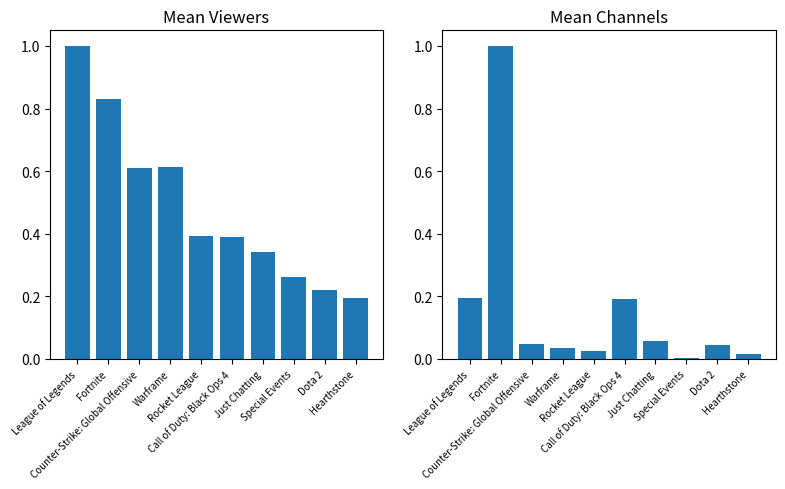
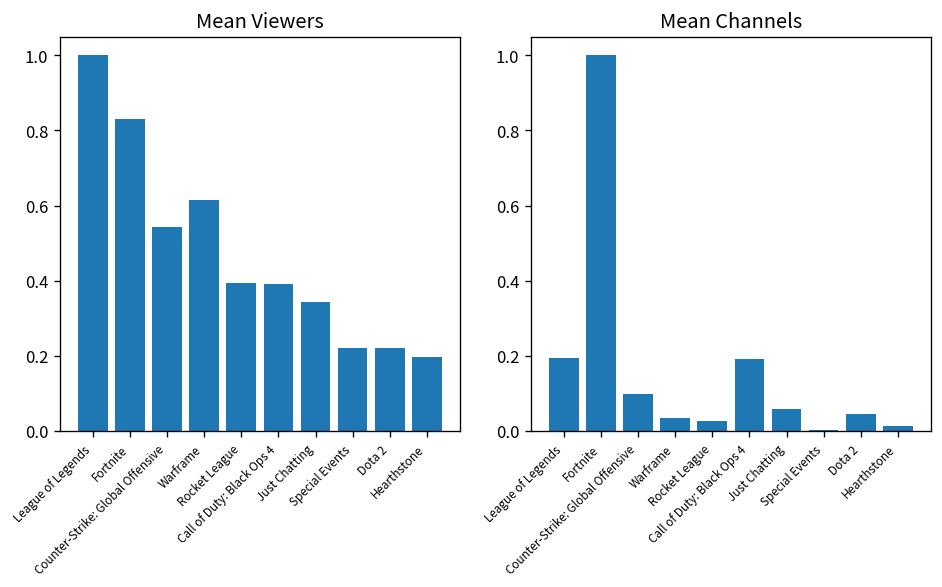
Mean Viewers, Counter-Strike: Global Offensive: 0.61 -> 0.54
Mean Viewers, Special Events: 0.26 -> 0.22
Mean Channels, Counter-Strike: Global Offensive: 0.05 -> 0.10
